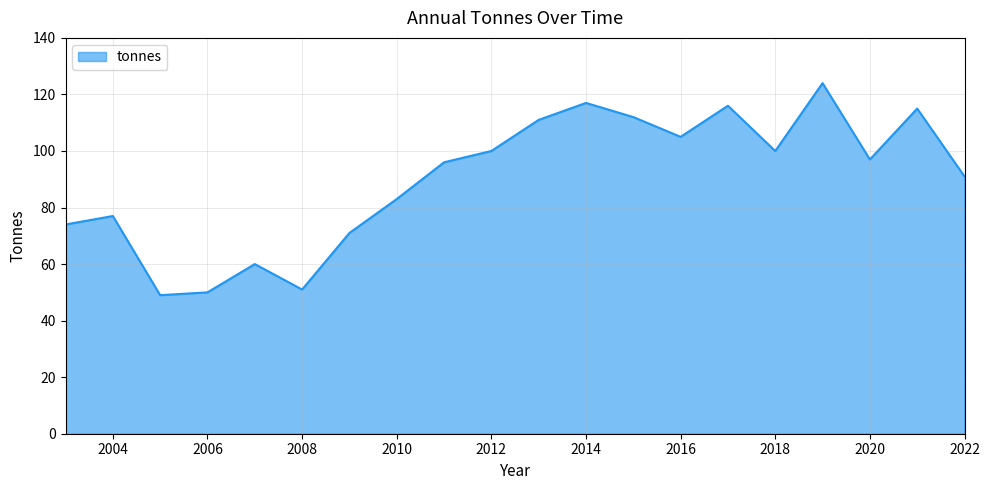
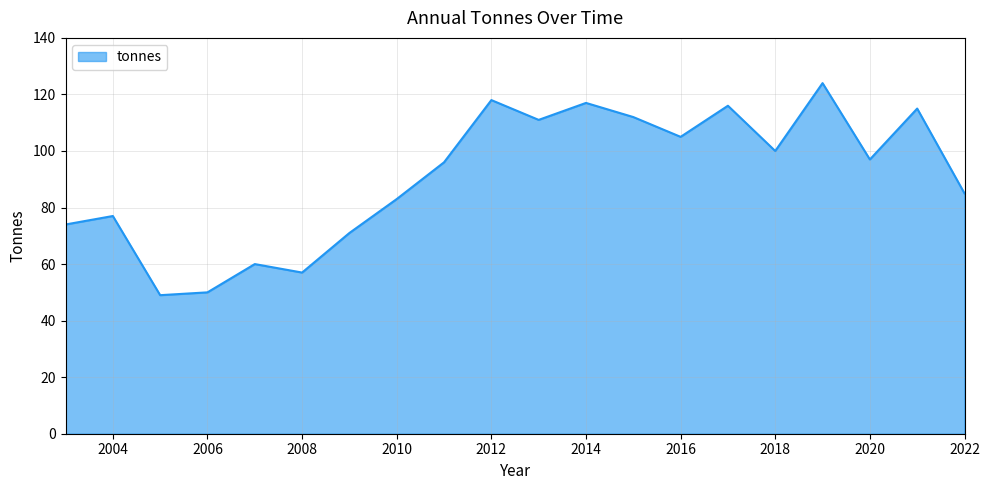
2008: 51 -> 57
2012: 100 -> 118
2022: 91 -> 85
